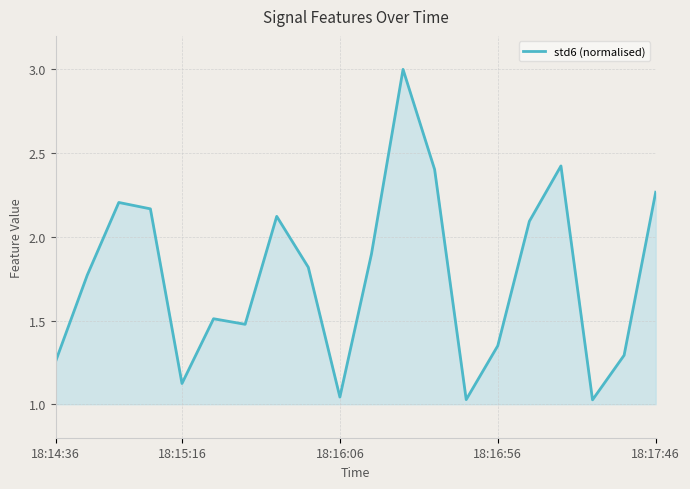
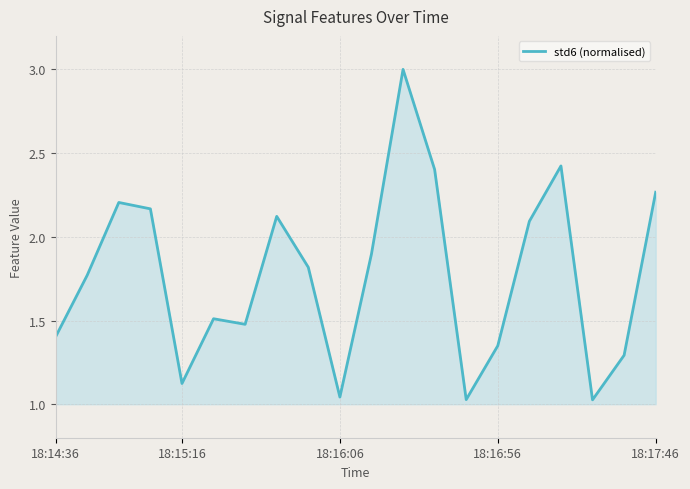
18:14:36: 1.26 -> 1.40
